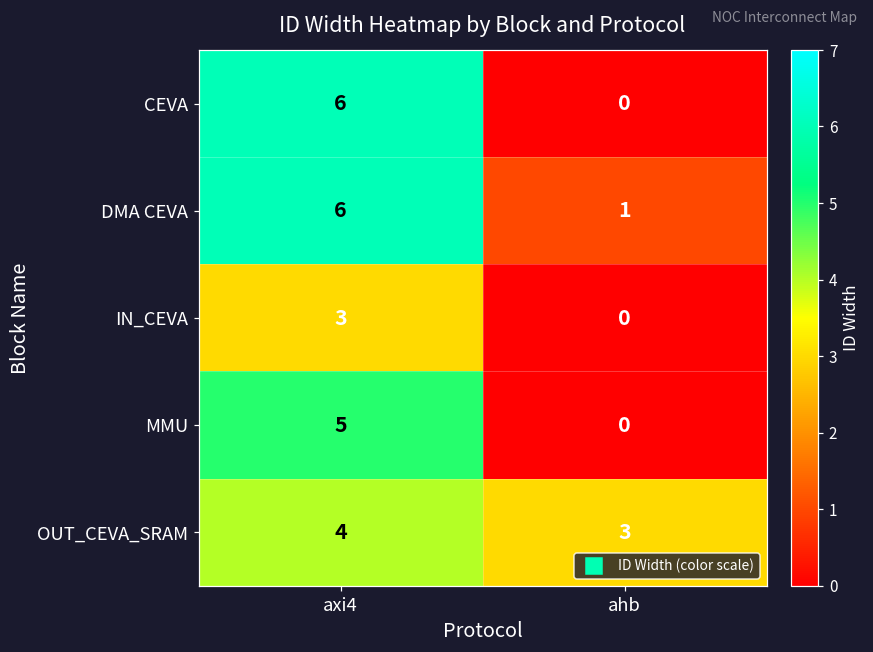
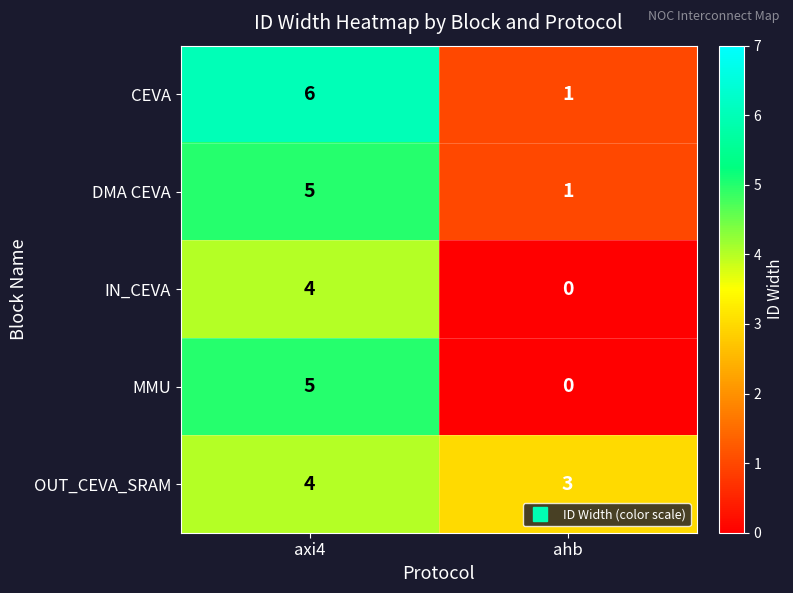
CEVA, ahb: 0 -> 1
DMA CEVA, axi4: 6 -> 5
IN_CEVA, axi4: 3 -> 4
